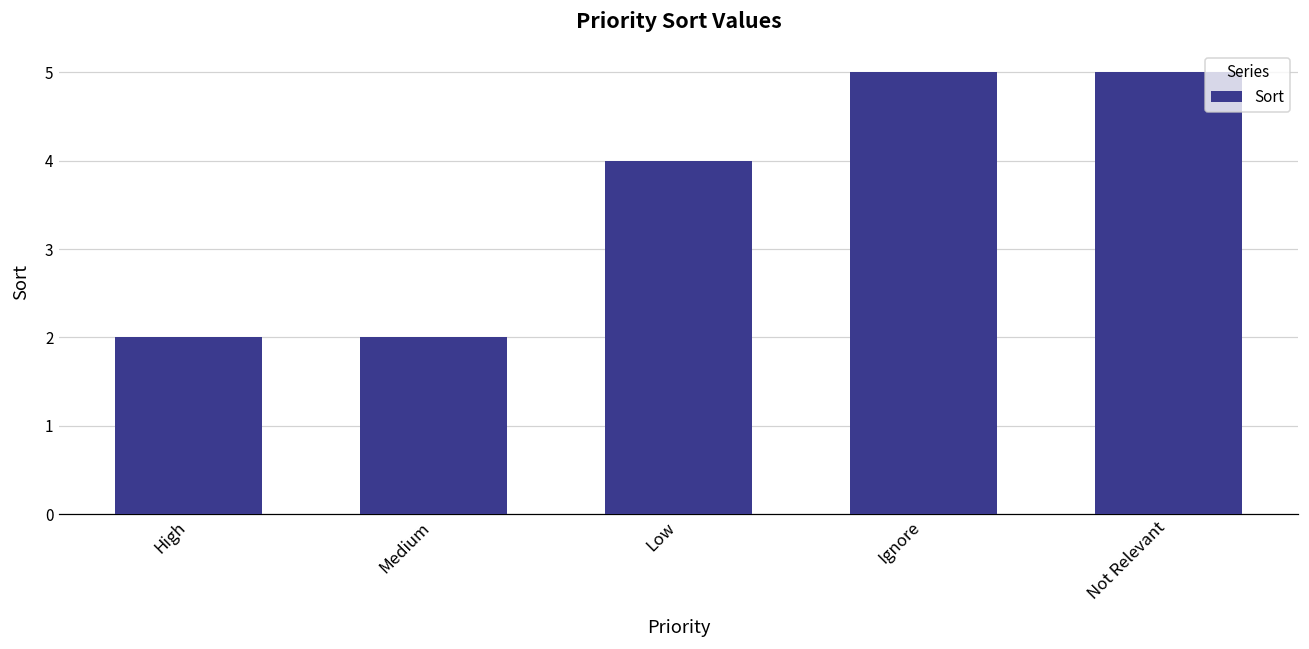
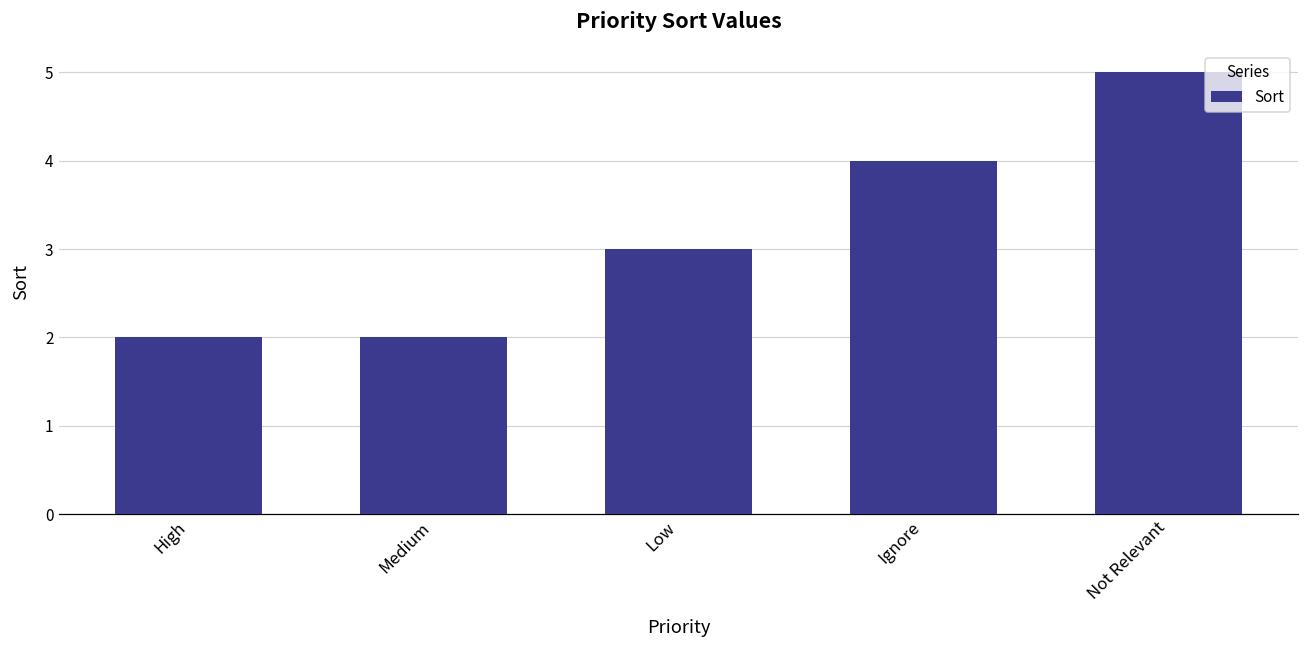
Low: 4 -> 3
Ignore: 5 -> 4
